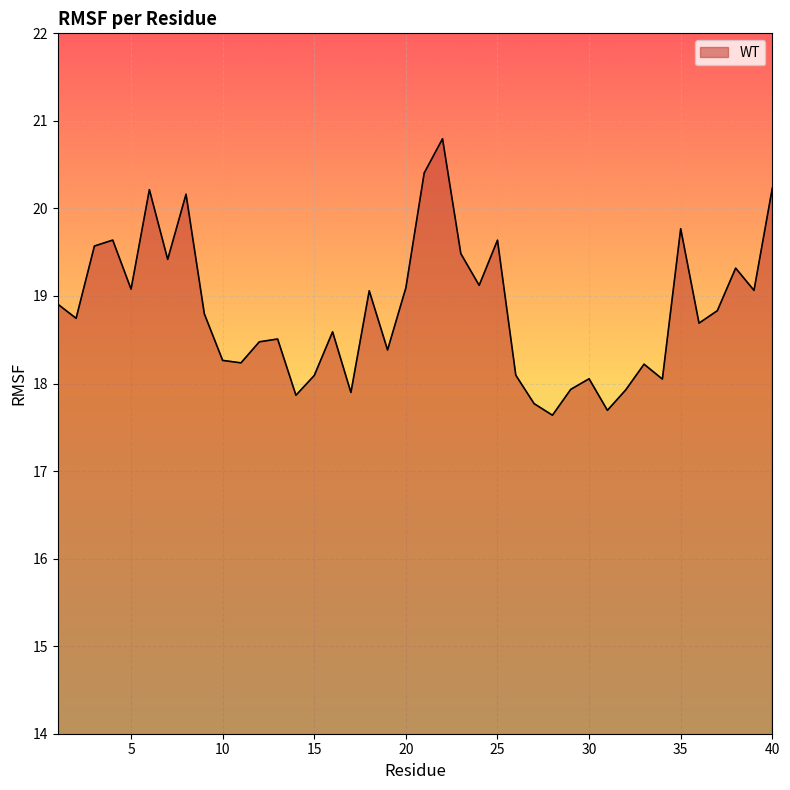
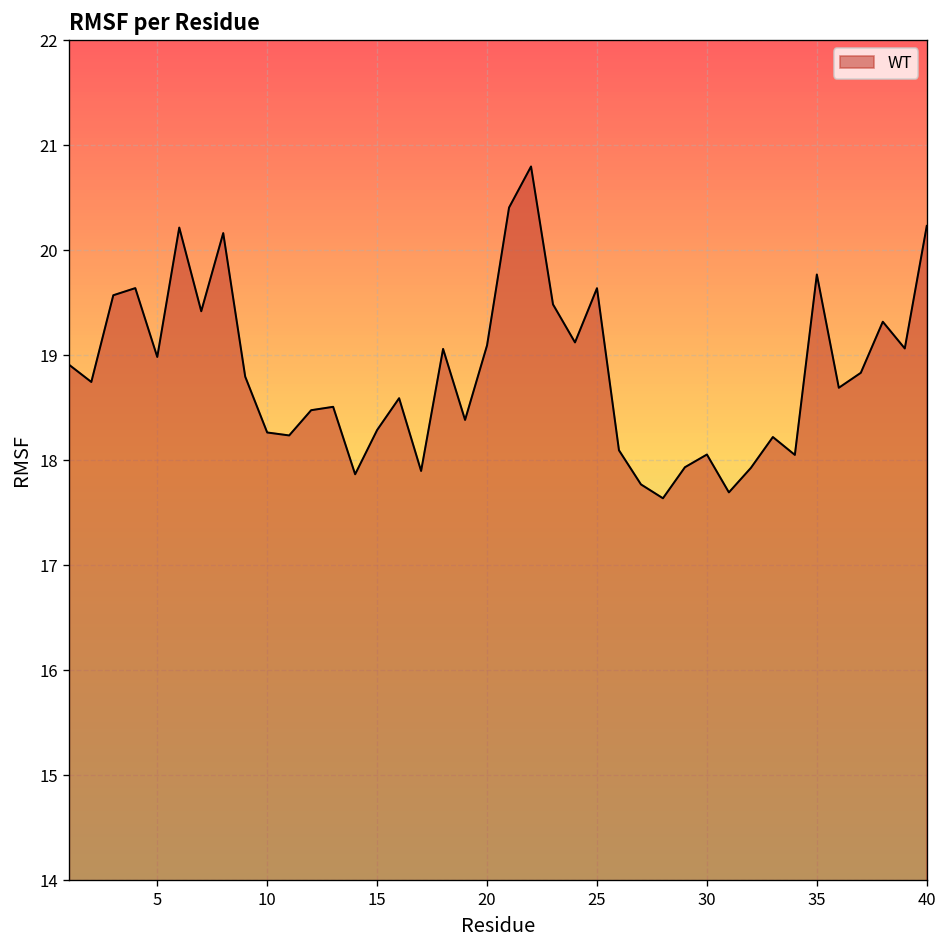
5: 19.1 -> 19.0
15: 18.1 -> 18.3
